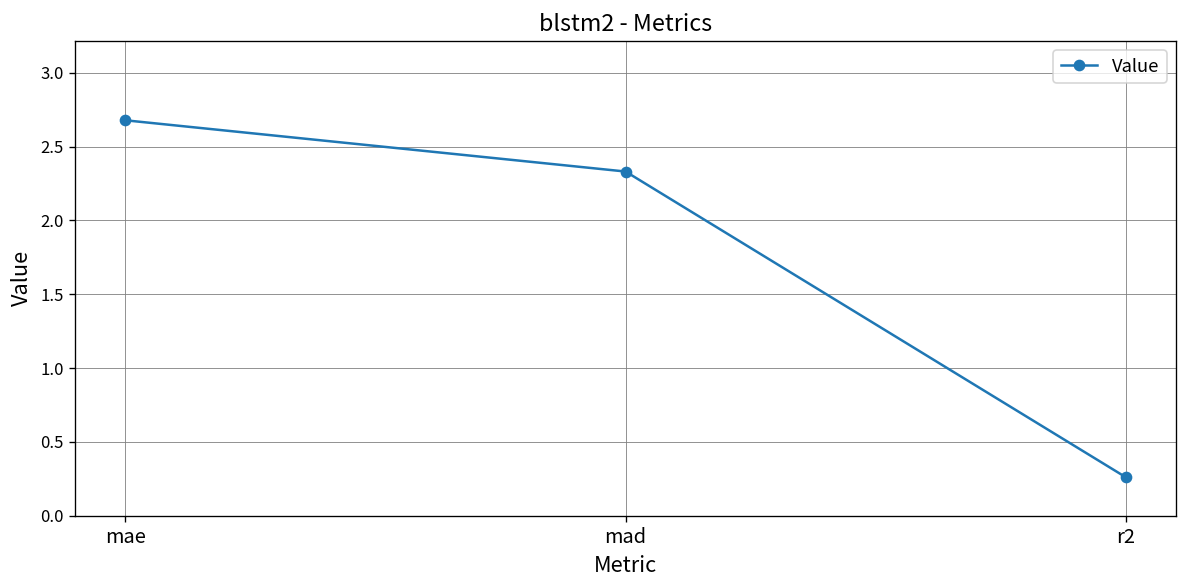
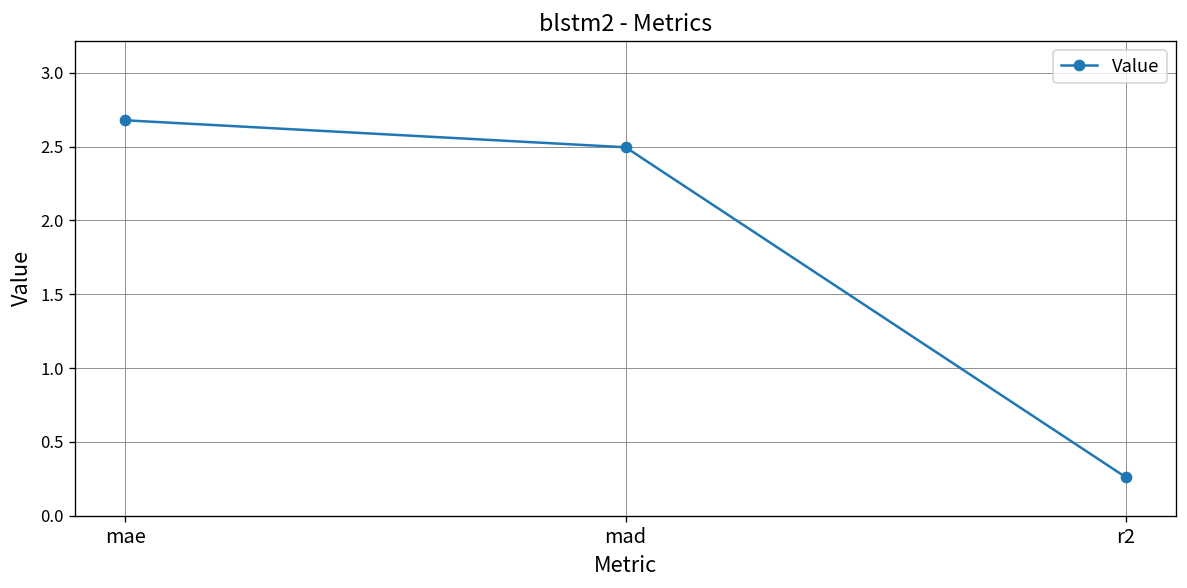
mad: 2.33 -> 2.49
